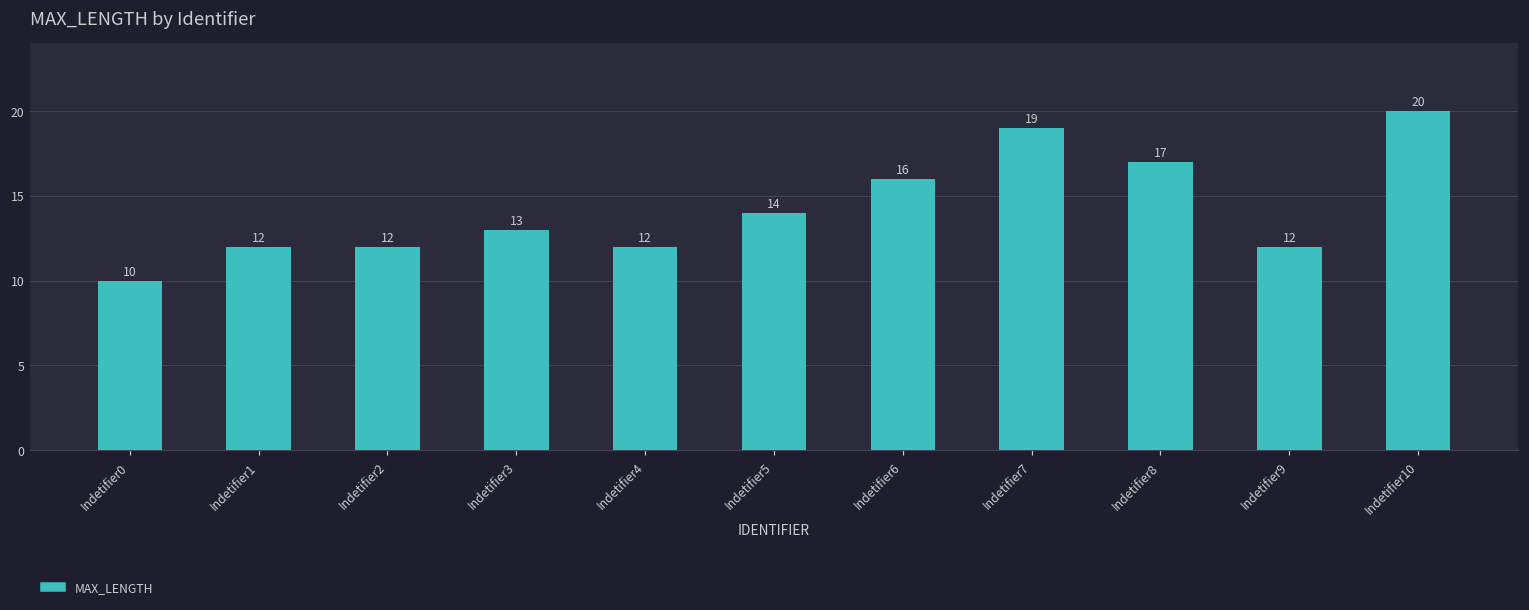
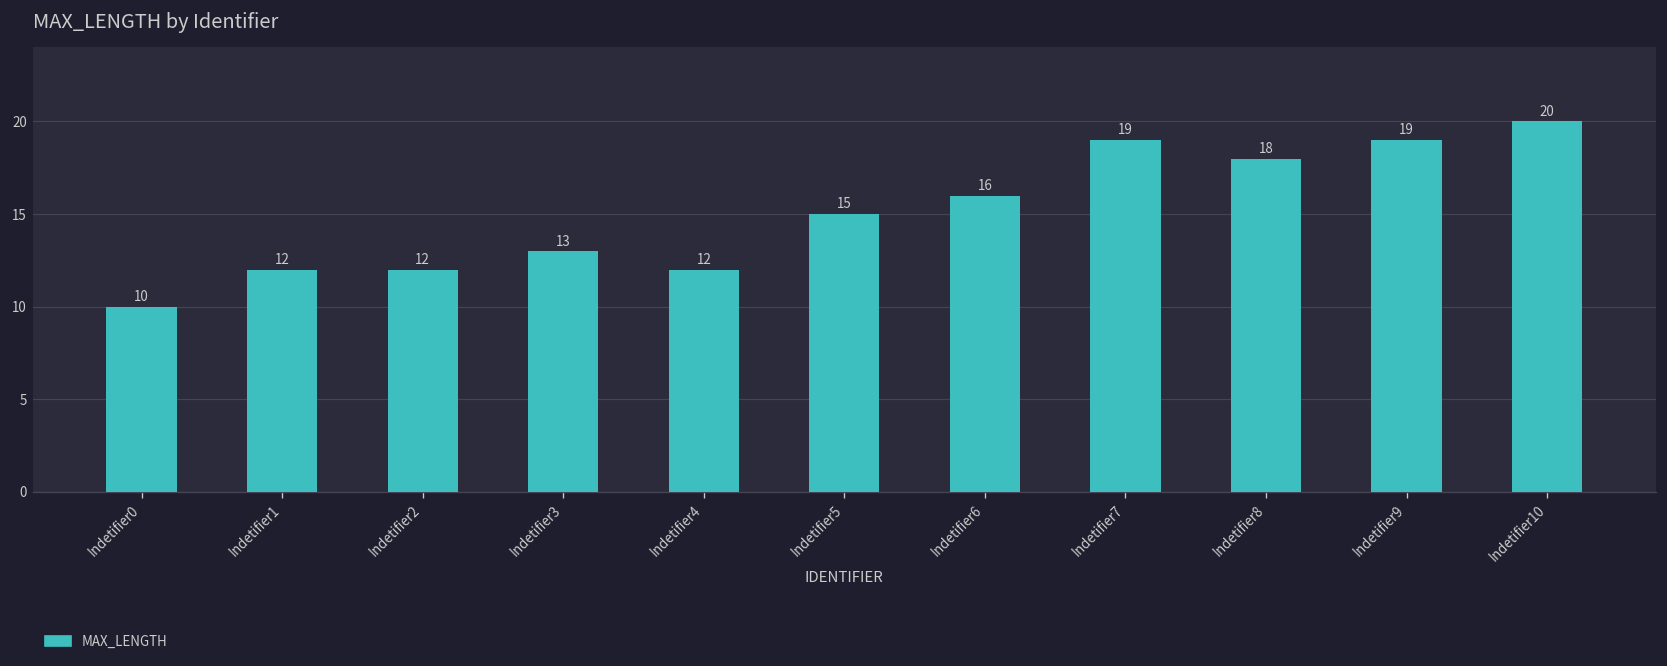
Indetifier5: 14 -> 15
Indetifier8: 17 -> 18
Indetifier9: 12 -> 19
